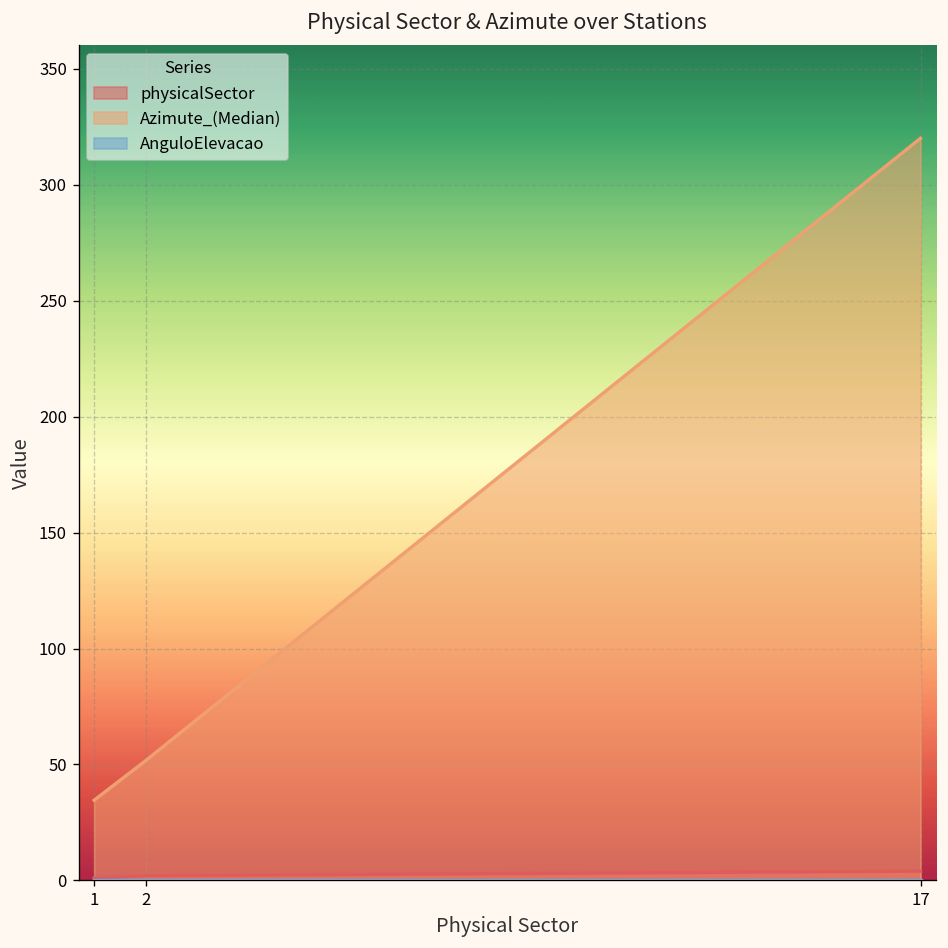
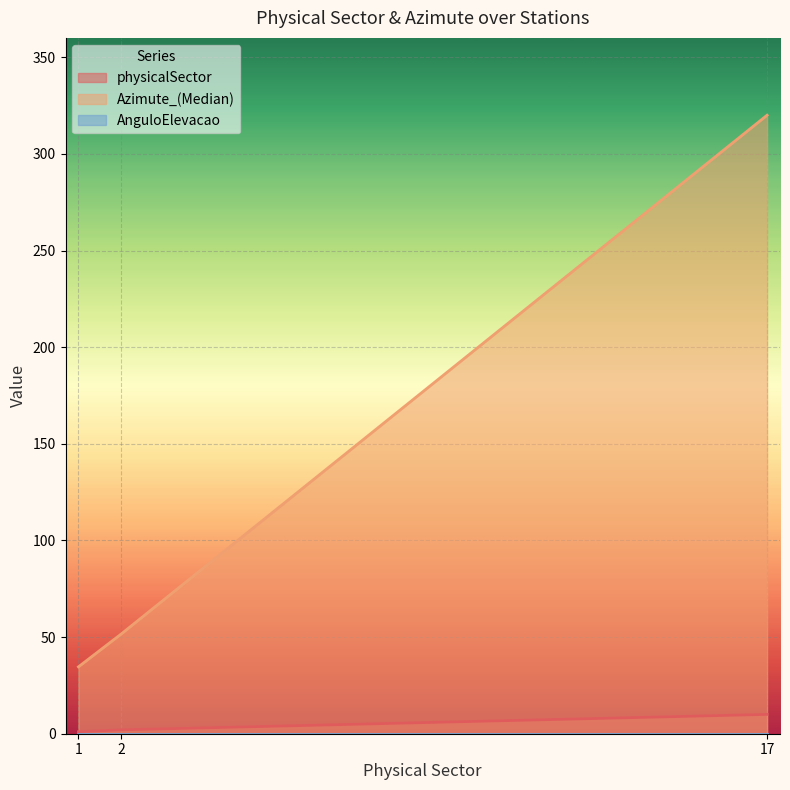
physicalSector, 17: 4 -> 10
